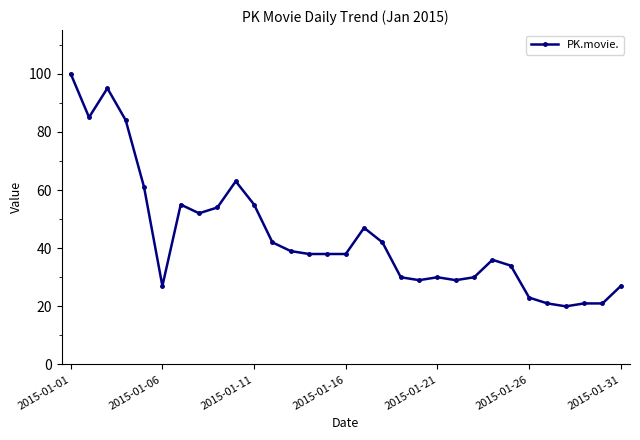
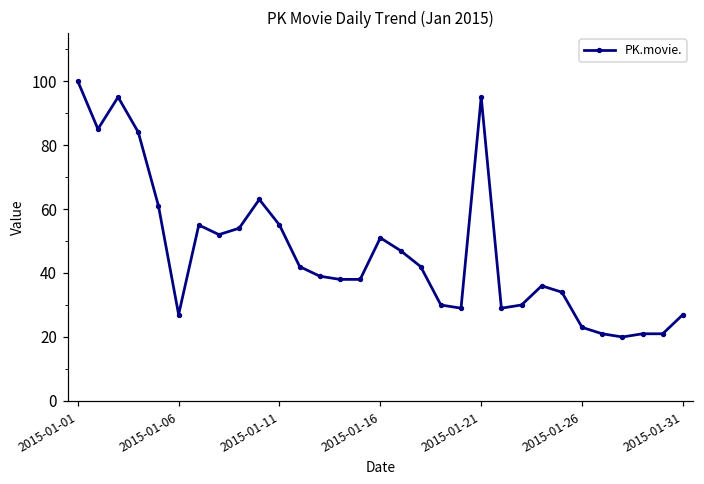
2015-01-16: 38 -> 51
2015-01-21: 30 -> 95
